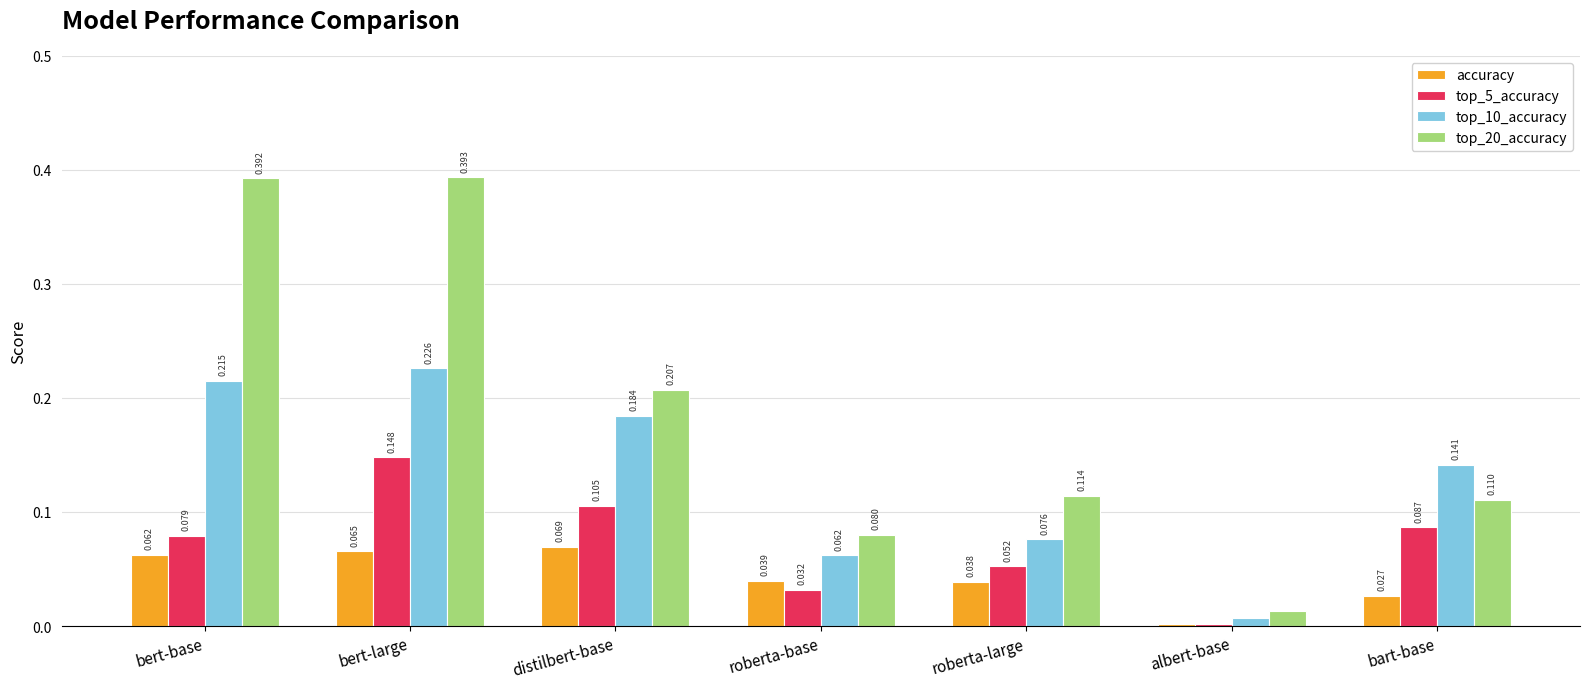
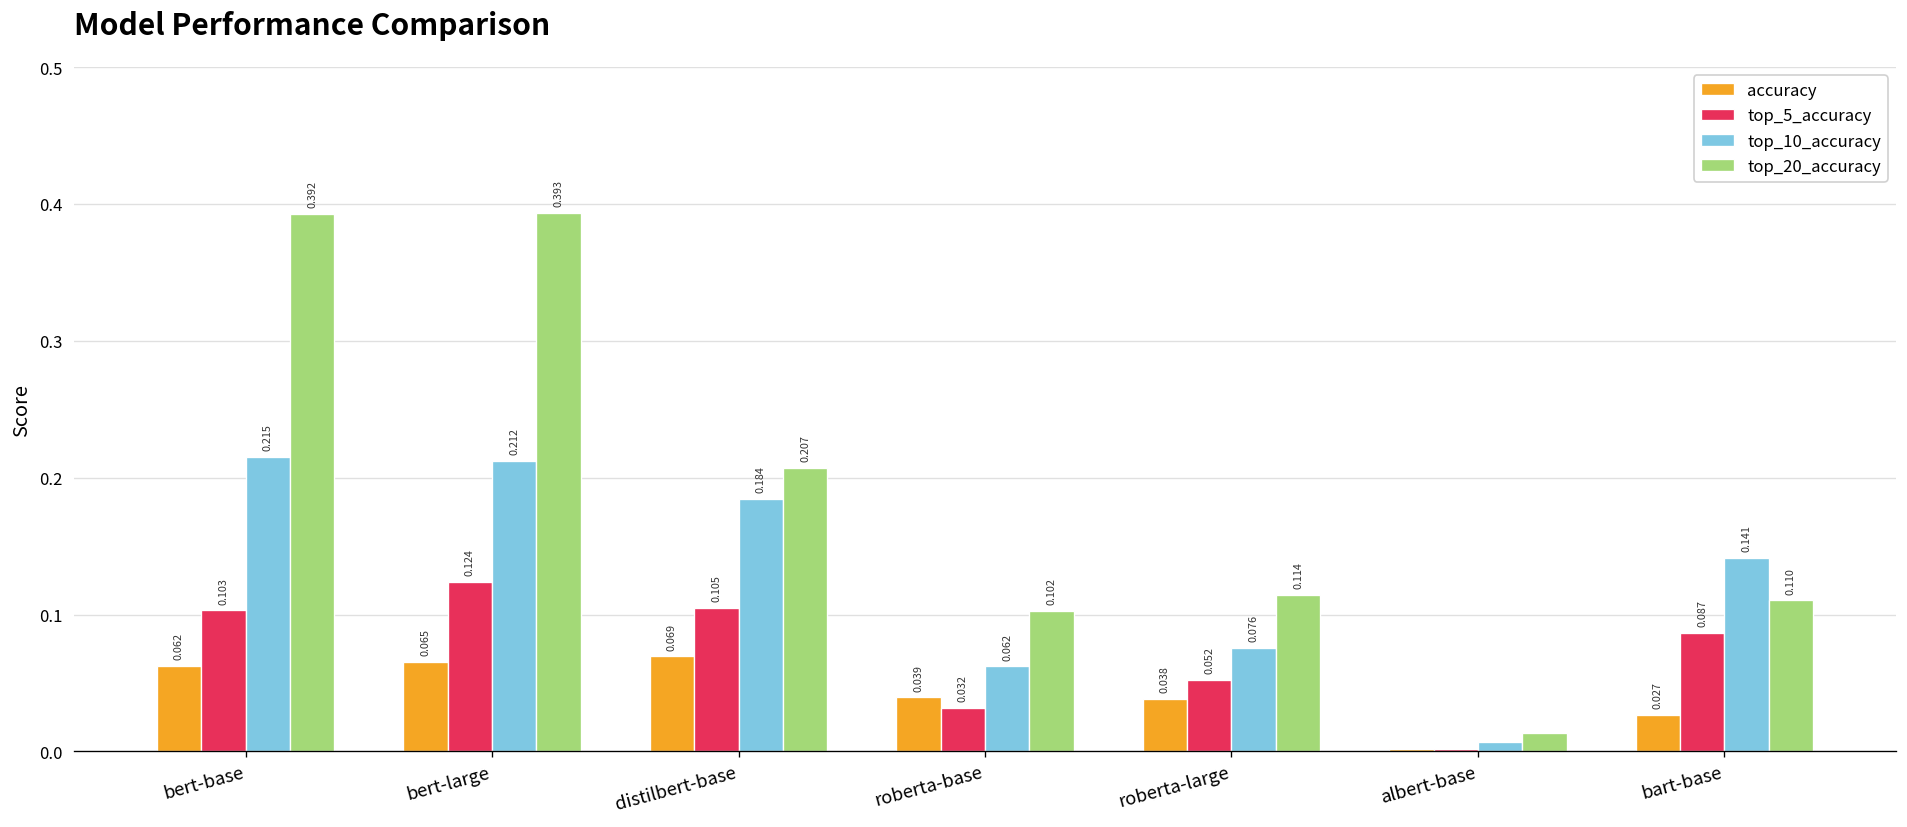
top_5_accuracy, bert-base: 0.079 -> 0.103
top_5_accuracy, bert-large: 0.148 -> 0.124
top_10_accuracy, bert-large: 0.226 -> 0.212
top_20_accuracy, roberta-base: 0.080 -> 0.102
